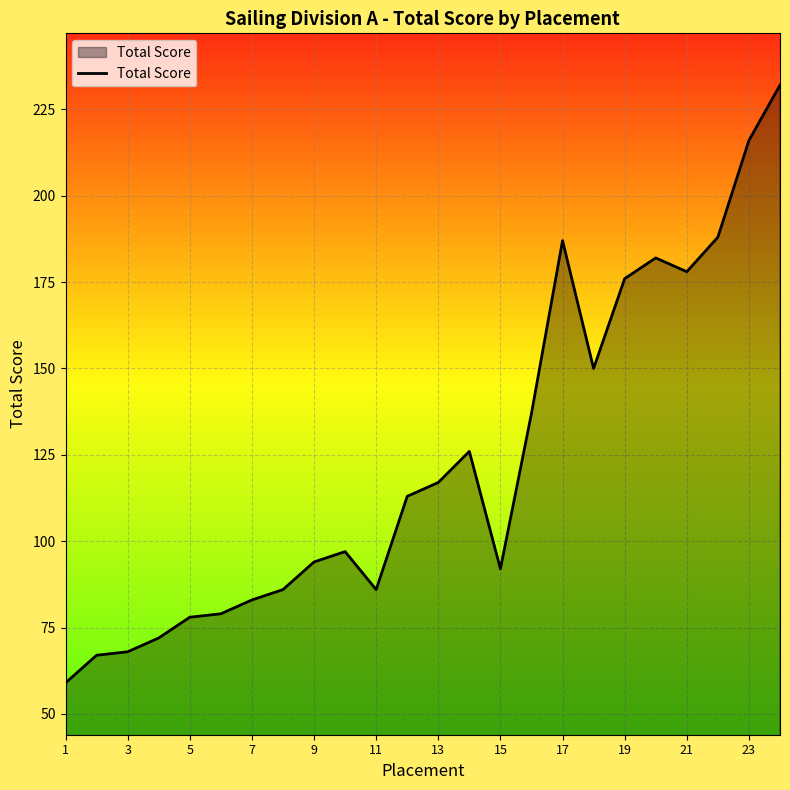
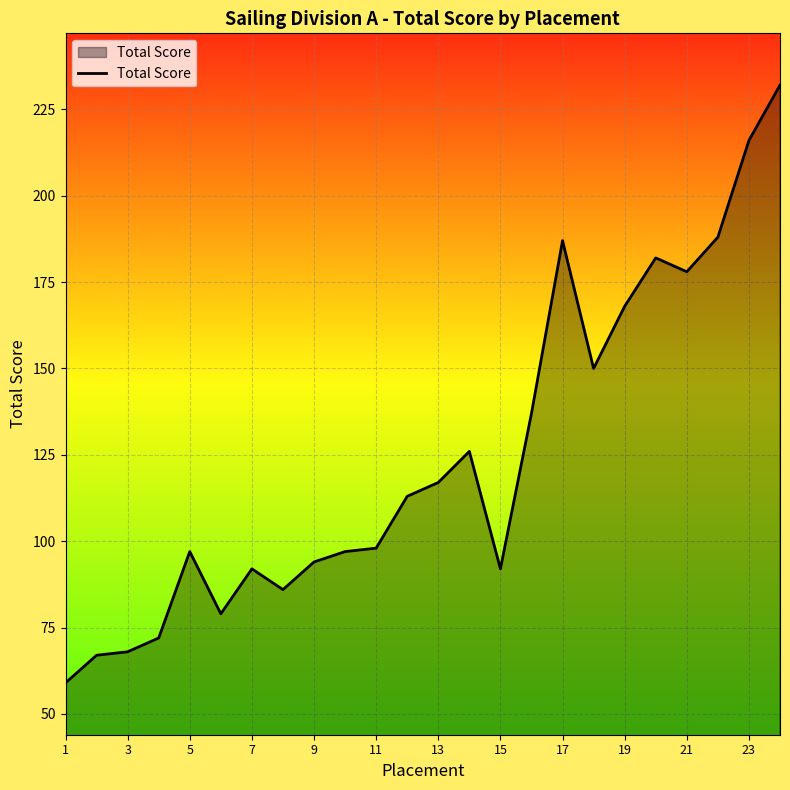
5: 78 -> 97
7: 83 -> 92
11: 86 -> 98
19: 176 -> 168
